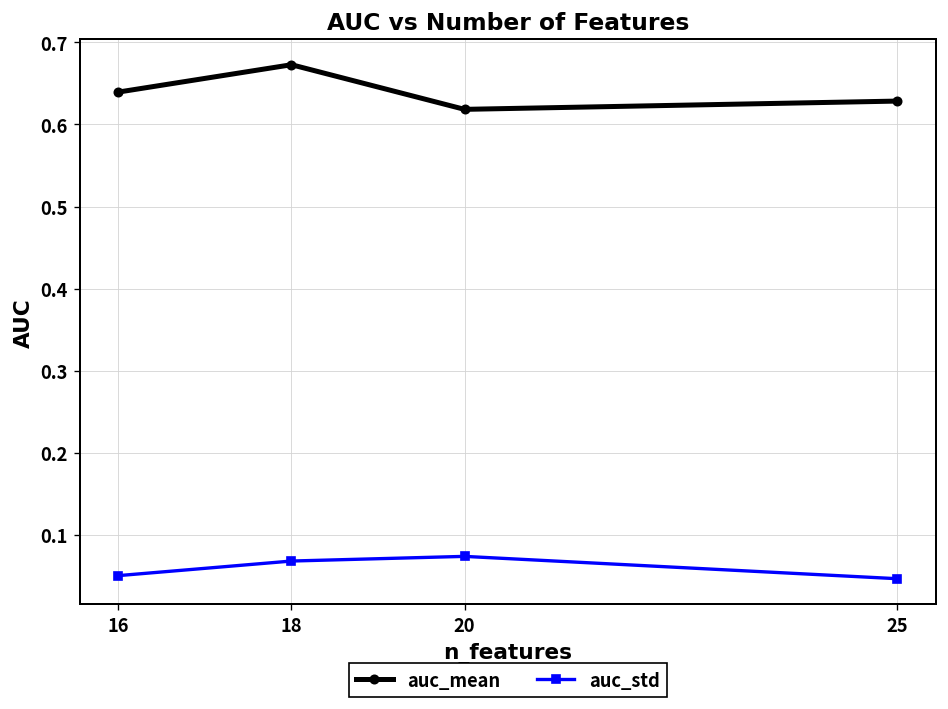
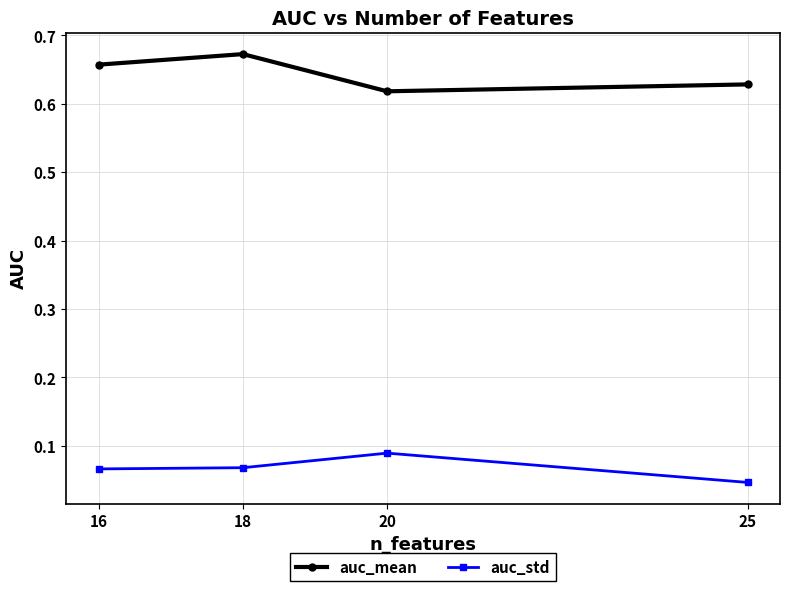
auc_mean, 16: 0.64 -> 0.66
auc_std, 16: 0.05 -> 0.07
auc_std, 20: 0.07 -> 0.09
